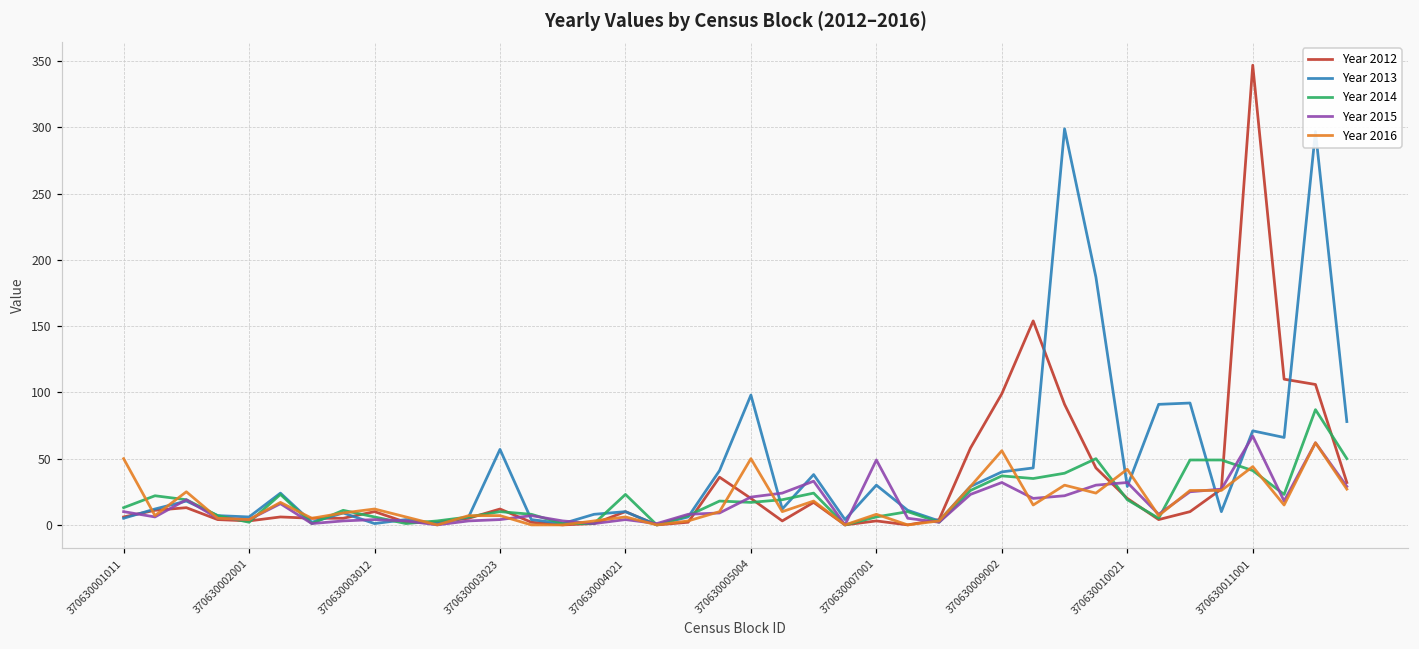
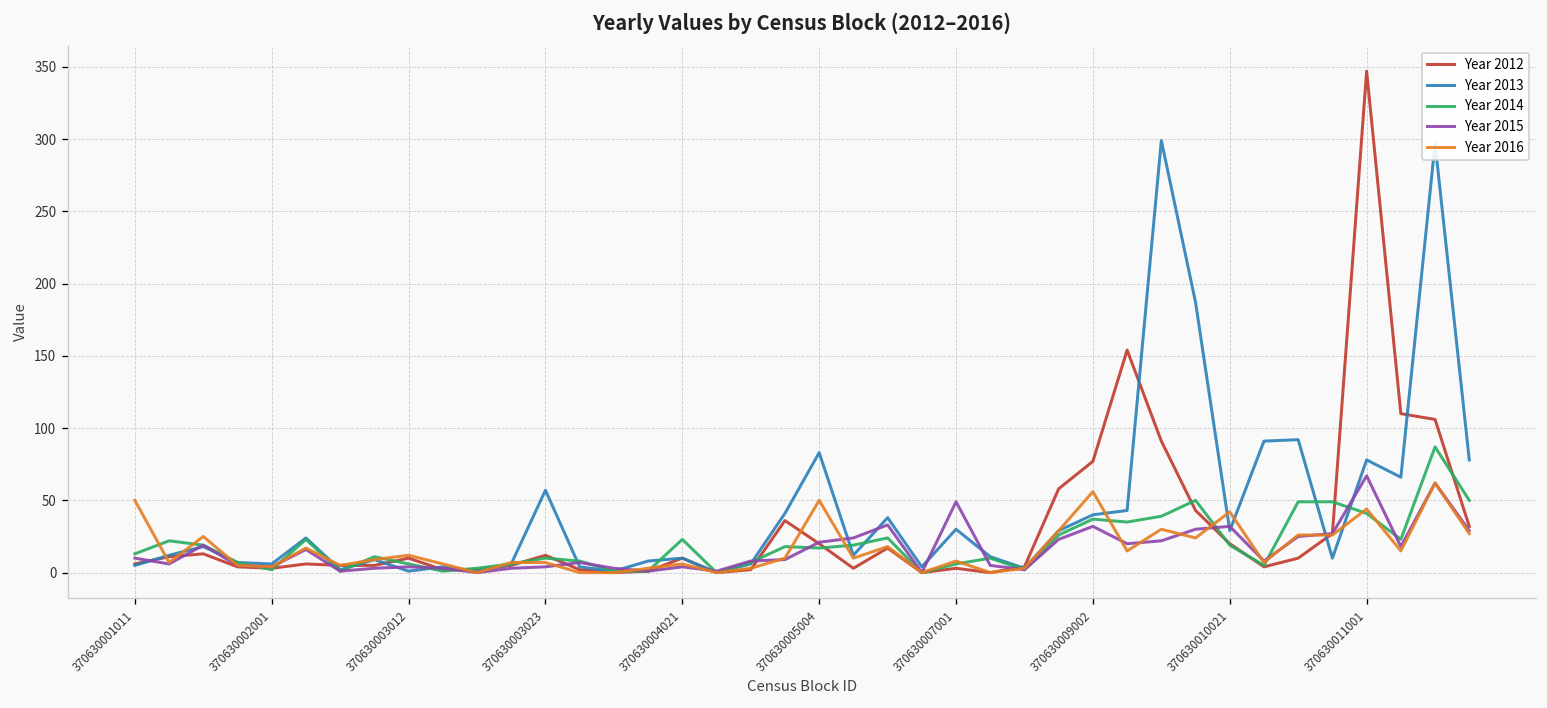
Year 2013, 370630005004: 98 -> 83
Year 2012, 370630009002: 99 -> 77
Year 2013, 370630011001: 71 -> 78
